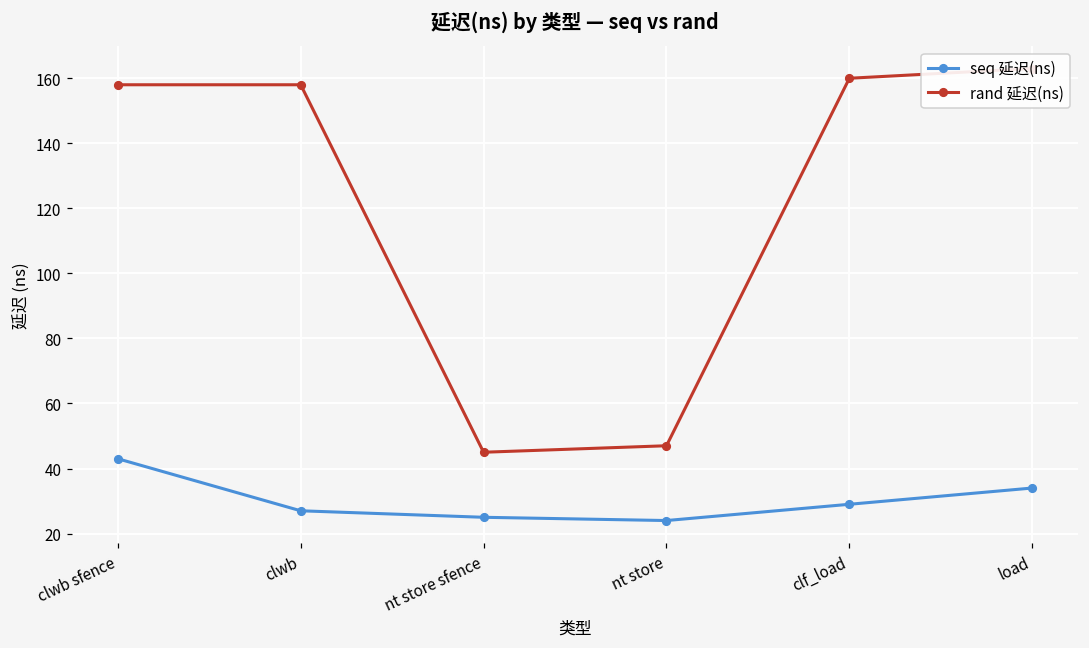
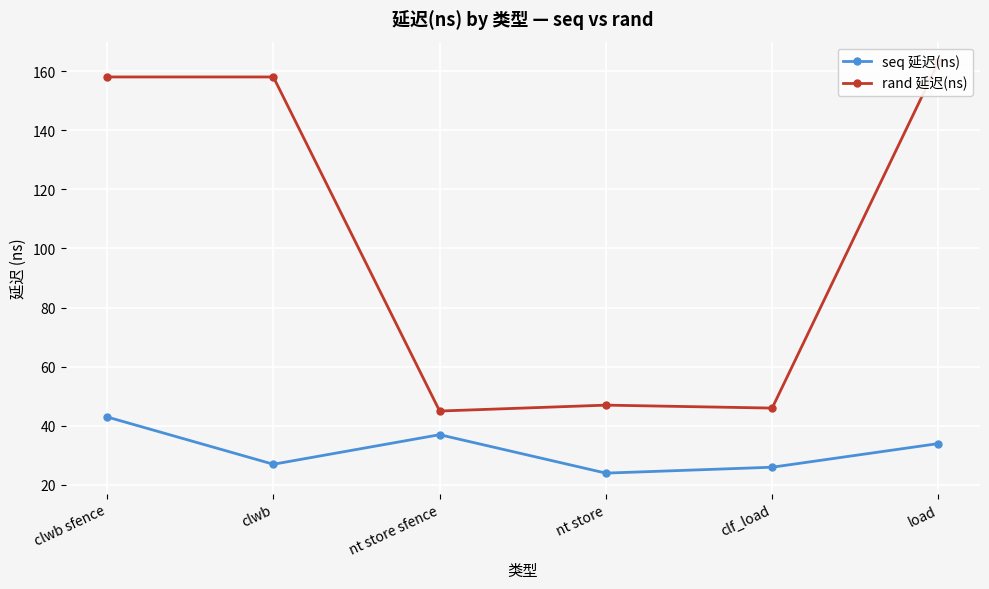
seq 延迟(ns), nt store sfence: 25 -> 37
seq 延迟(ns), clf_load: 29 -> 26
rand 延迟(ns), clf_load: 160 -> 46
